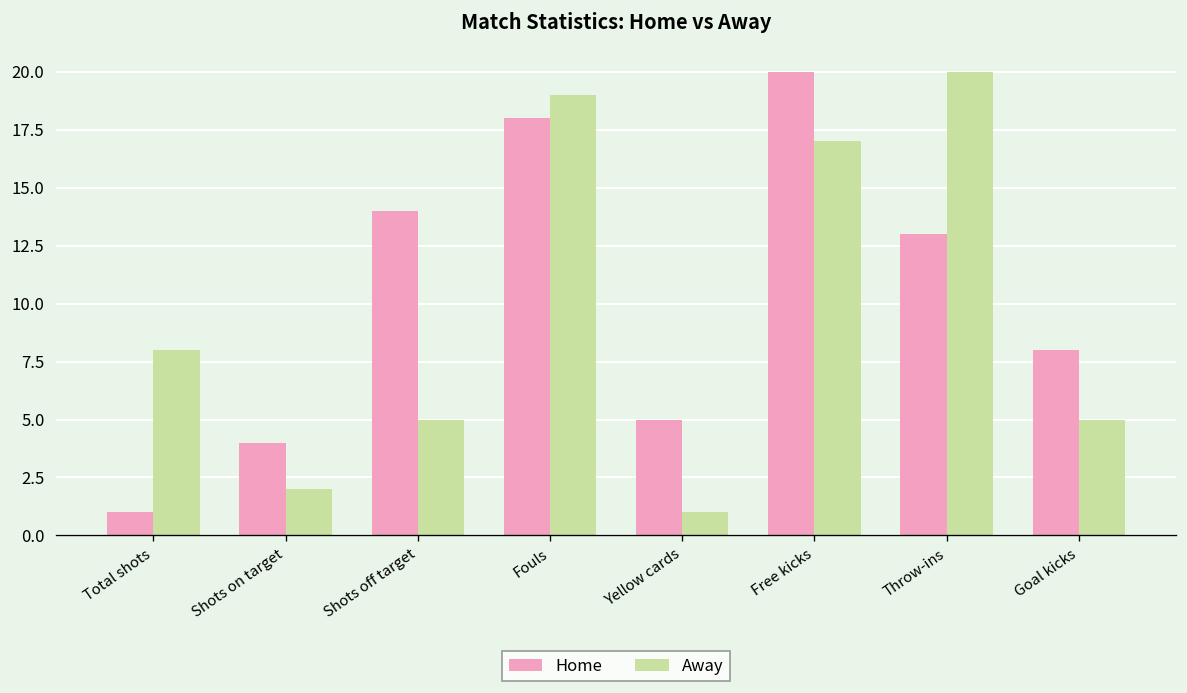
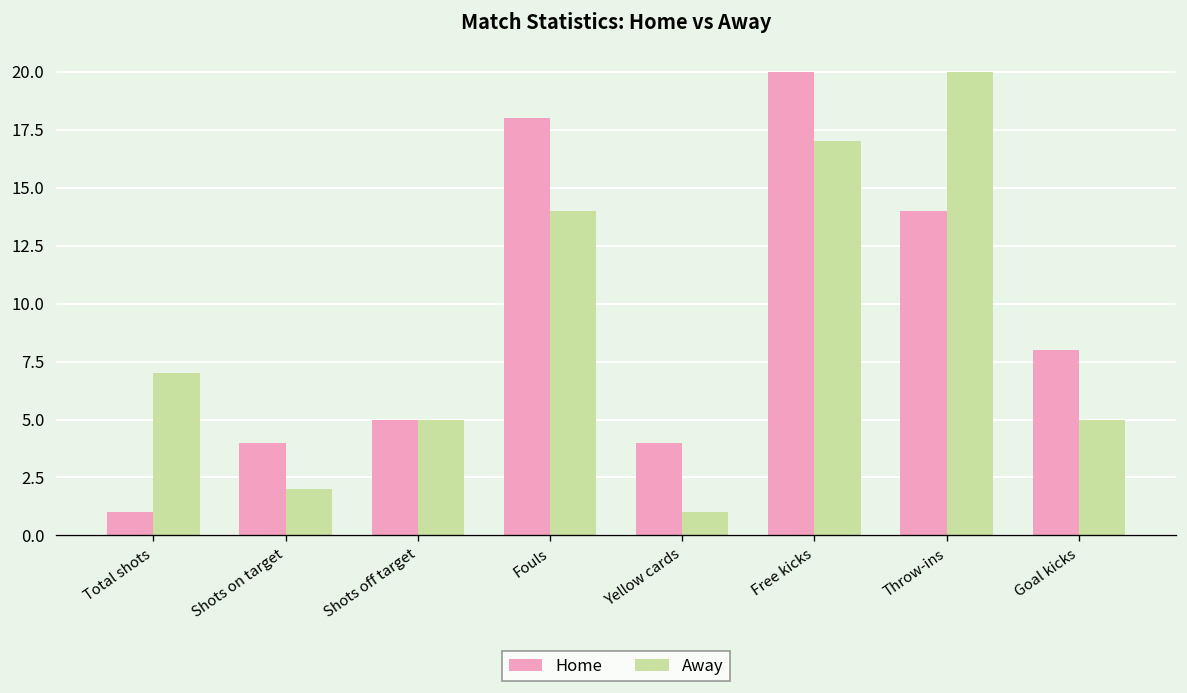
Away, Total shots: 8 -> 7
Home, Shots off target: 14 -> 5
Away, Fouls: 19 -> 14
Home, Yellow cards: 5 -> 4
Home, Throw-ins: 13 -> 14
